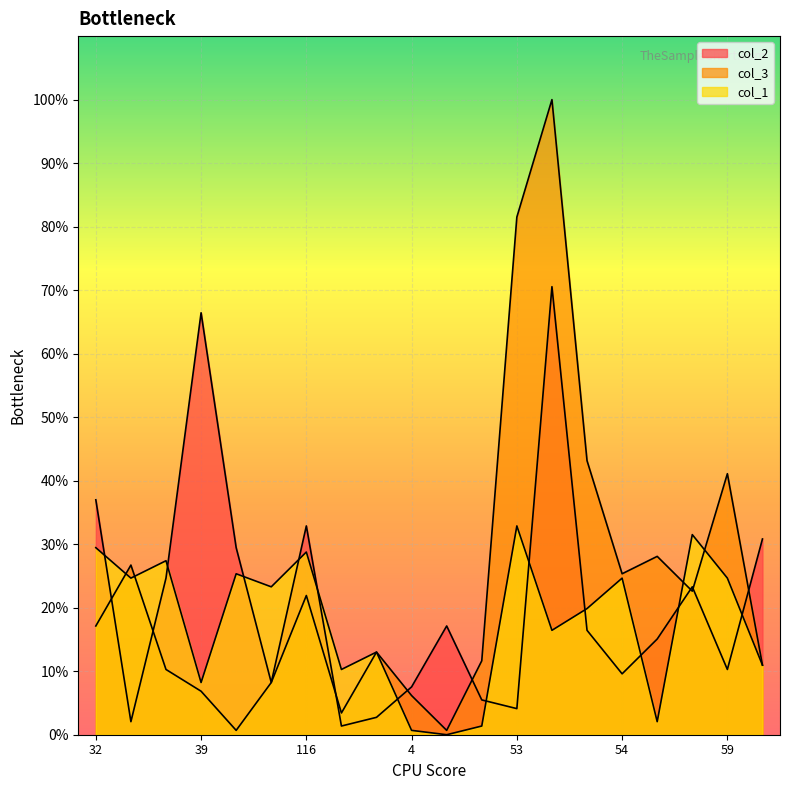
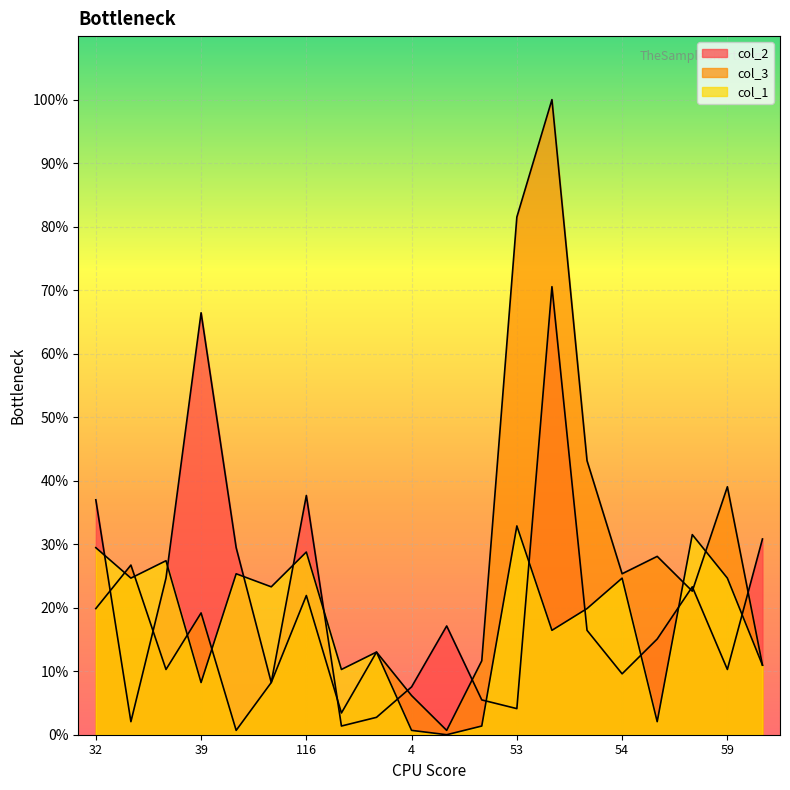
col_3, 32: 17% -> 20%
col_3, 39: 7% -> 19%
col_2, 116: 33% -> 38%
col_3, 59: 41% -> 39%
